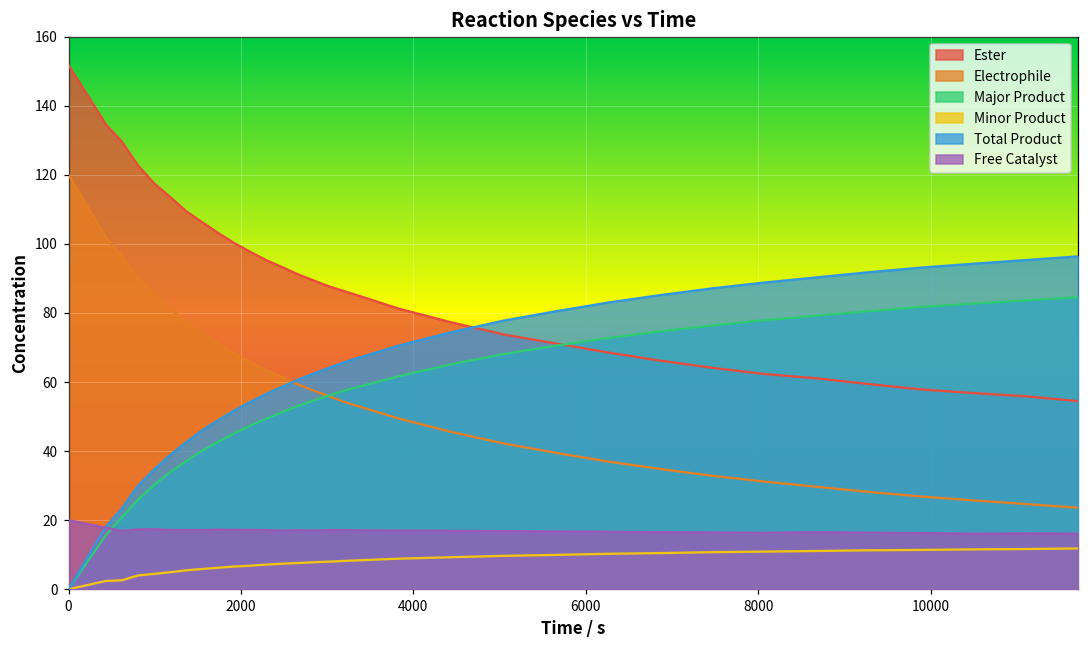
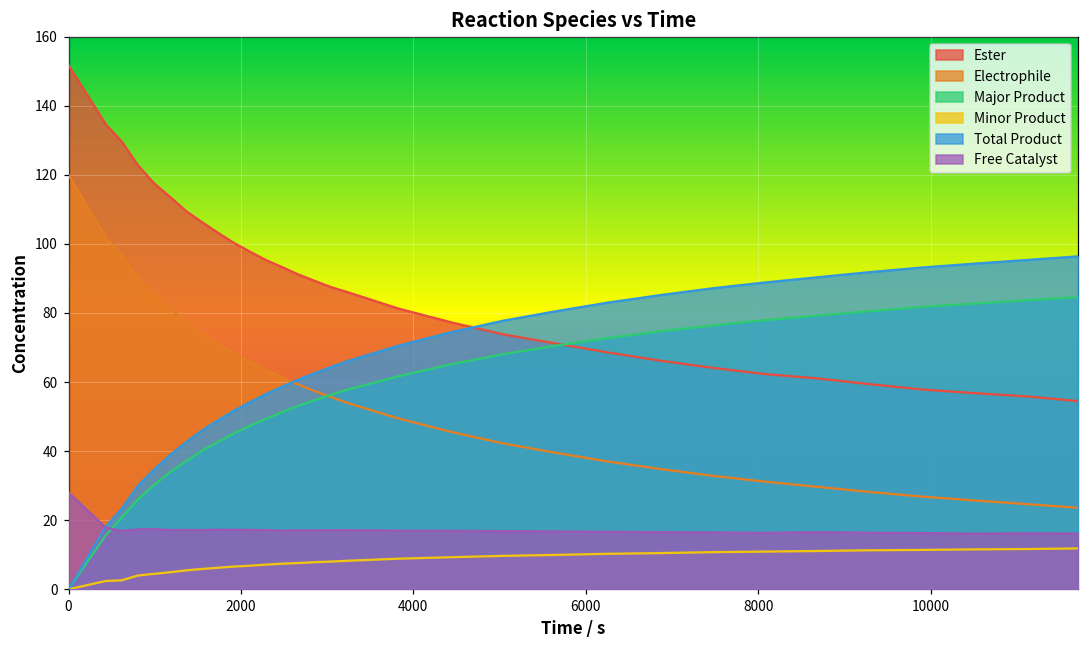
Free Catalyst, 0: 20 -> 28
